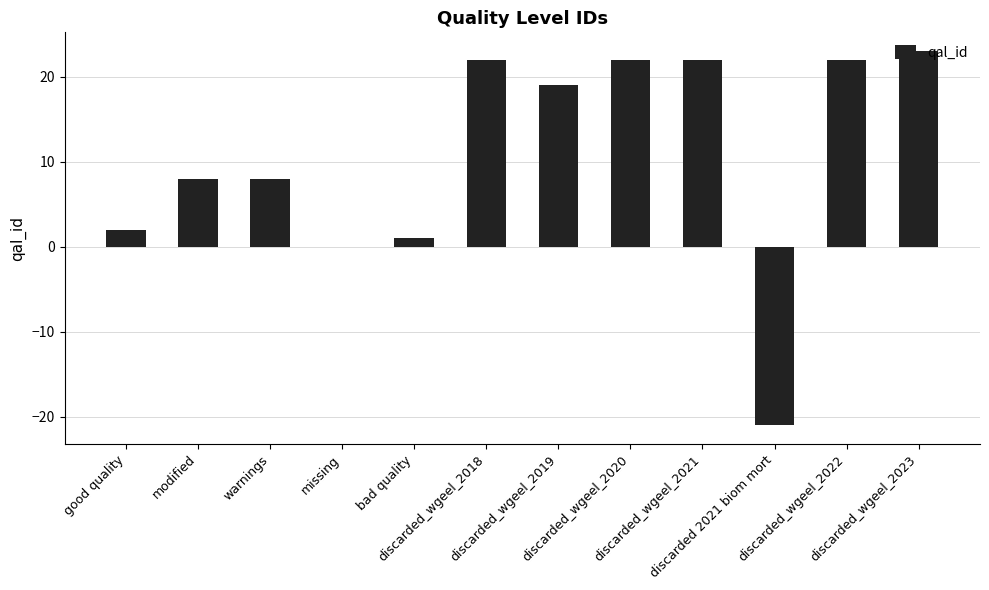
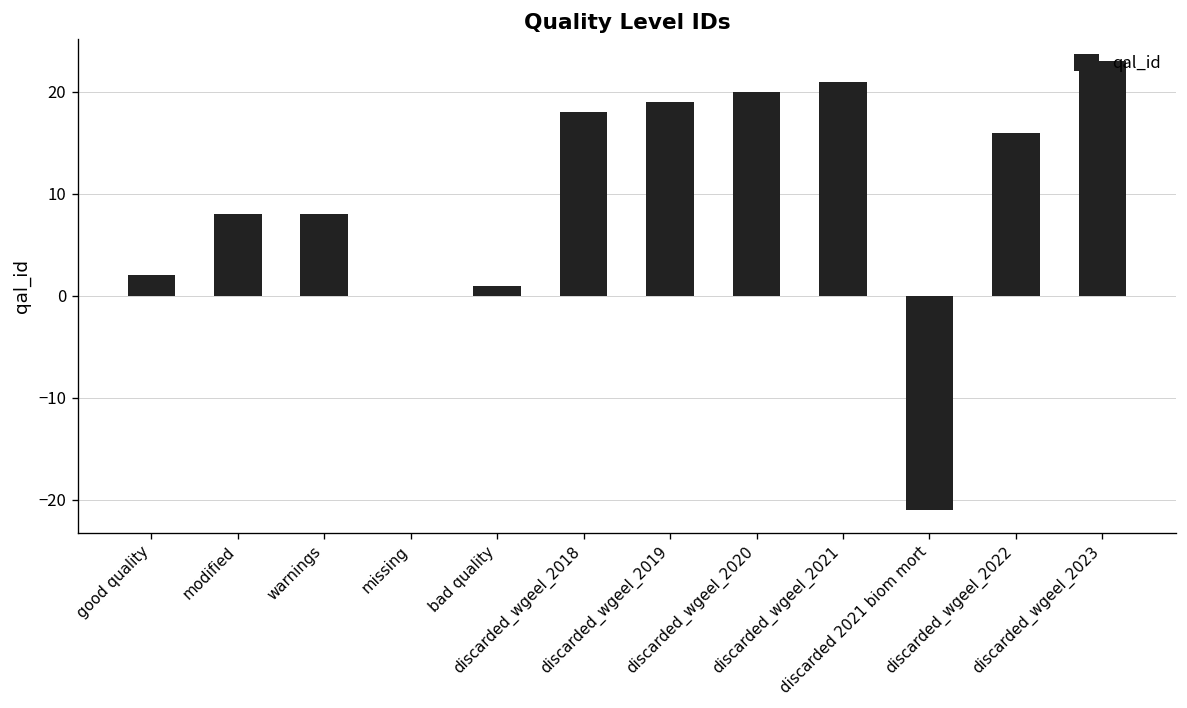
discarded_wgeel_2018: 22 -> 18
discarded_wgeel_2020: 22 -> 20
discarded_wgeel_2021: 22 -> 21
discarded_wgeel_2022: 22 -> 16
